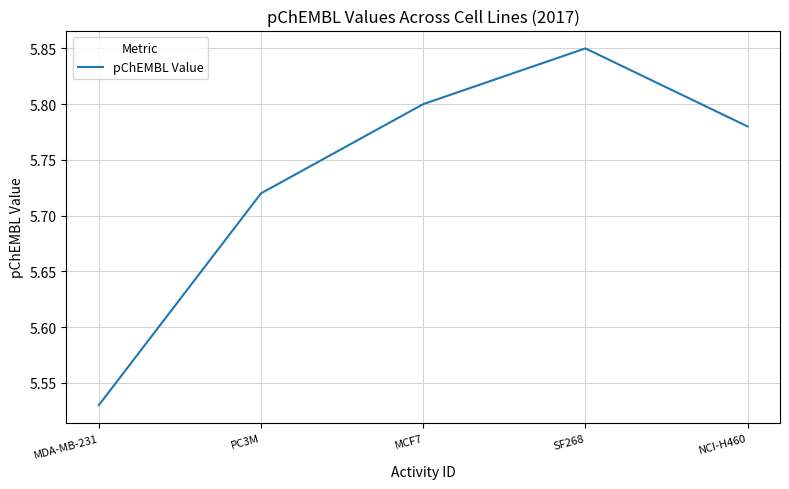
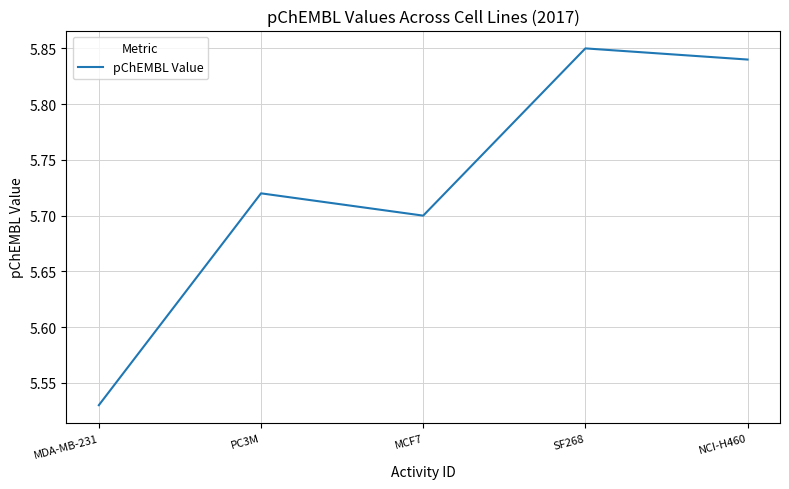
MCF7: 5.8 -> 5.7
NCI-H460: 5.78 -> 5.84
